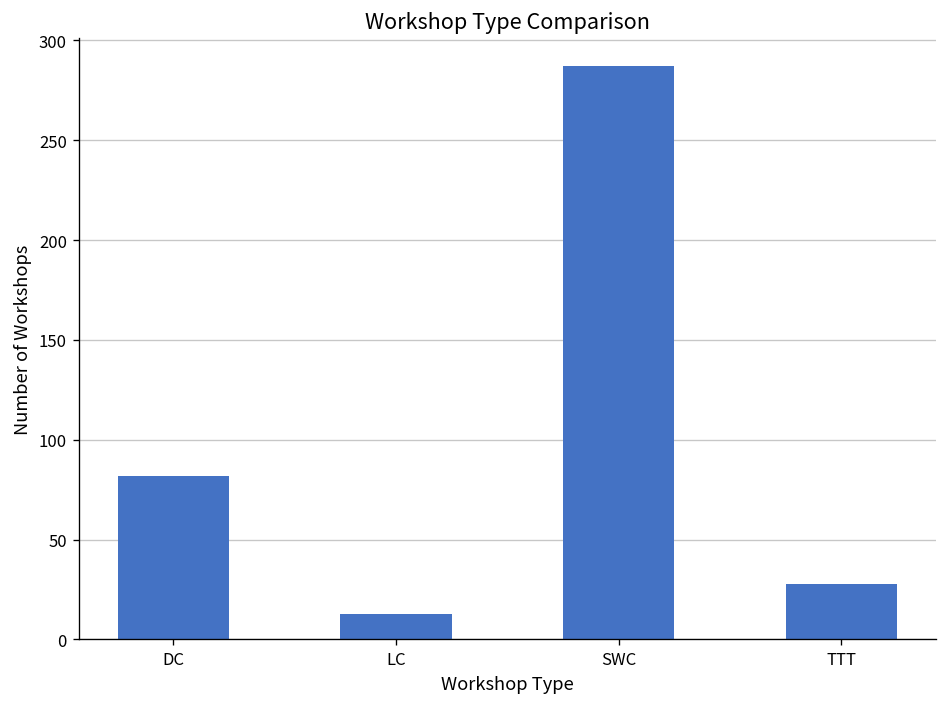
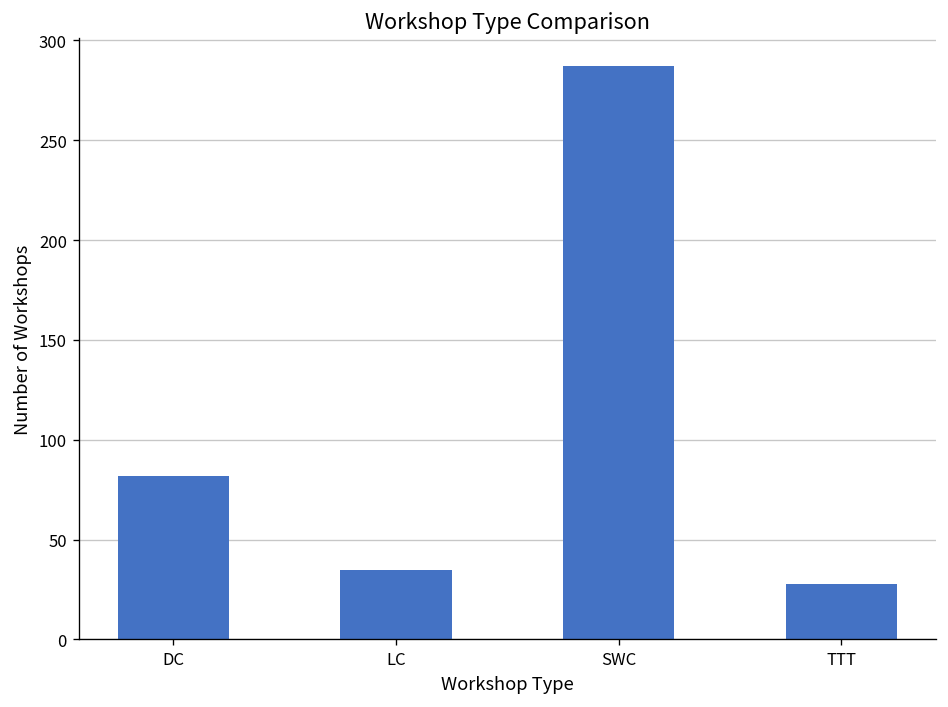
LC: 13 -> 35
